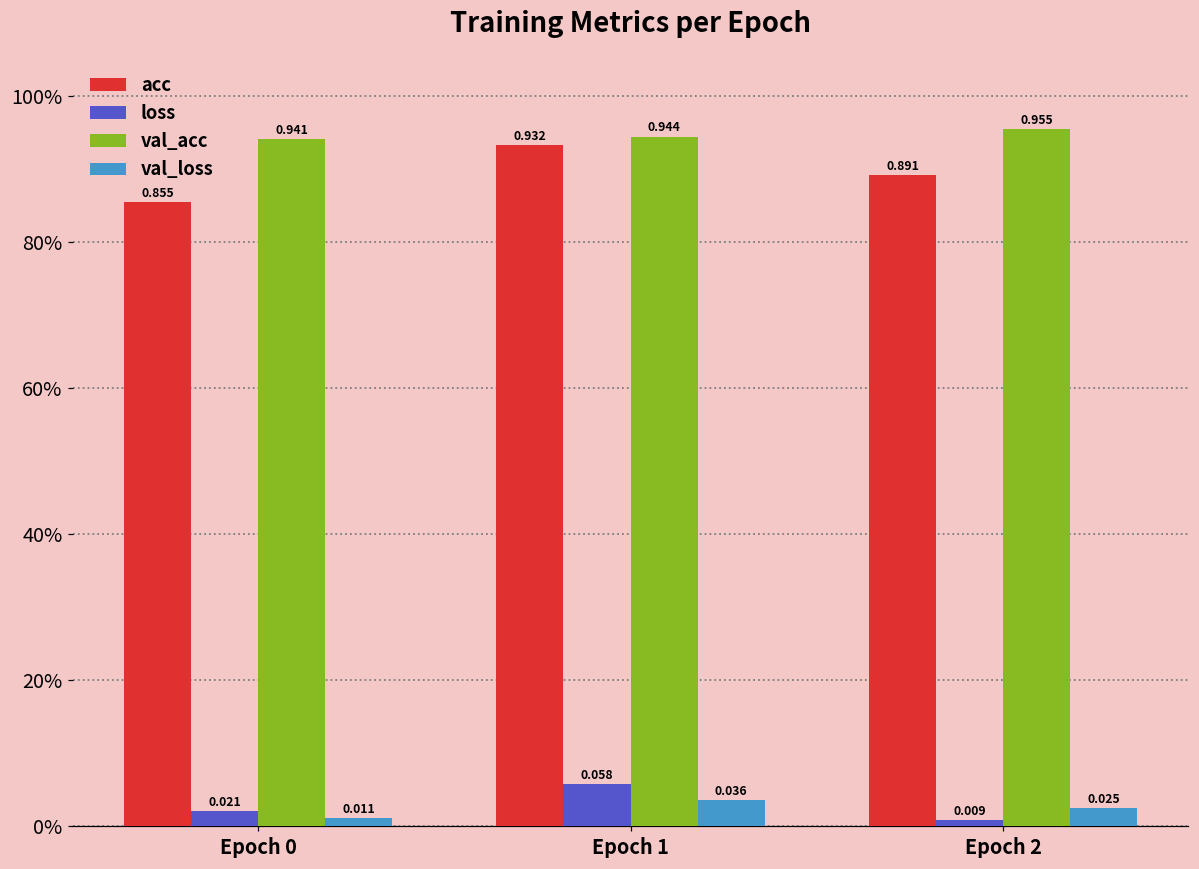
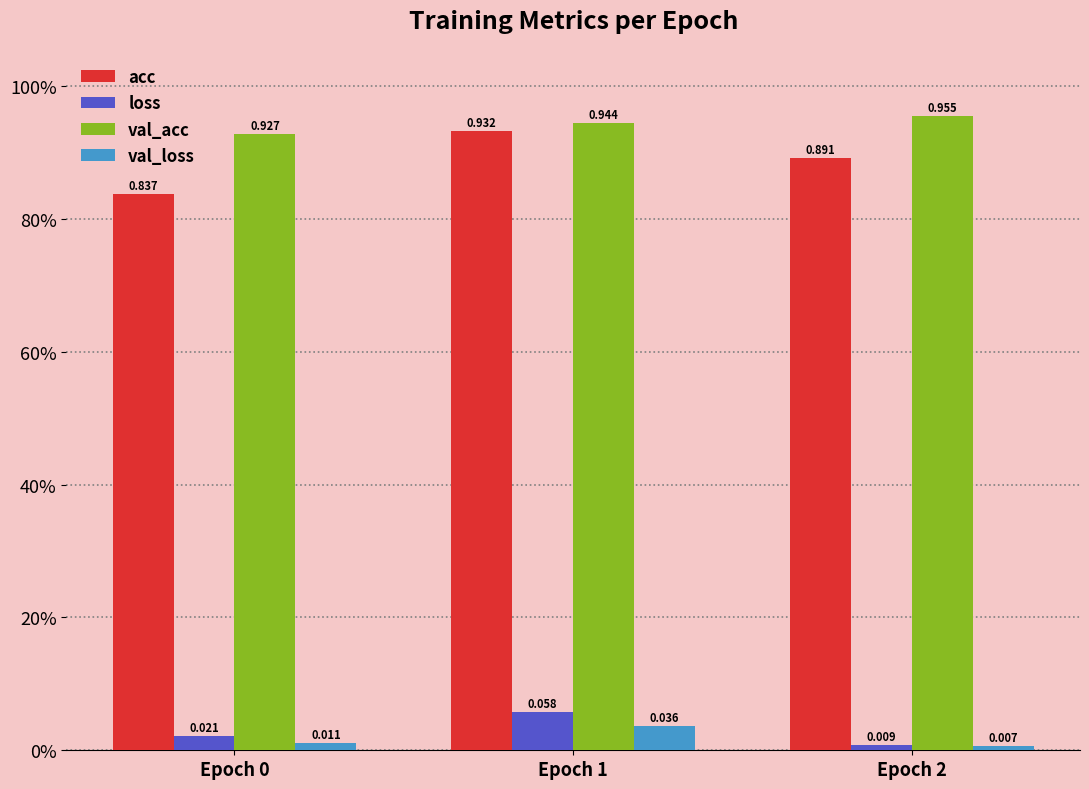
acc, Epoch 0: 0.855 -> 0.837
val_acc, Epoch 0: 0.941 -> 0.927
val_loss, Epoch 2: 0.025 -> 0.007
